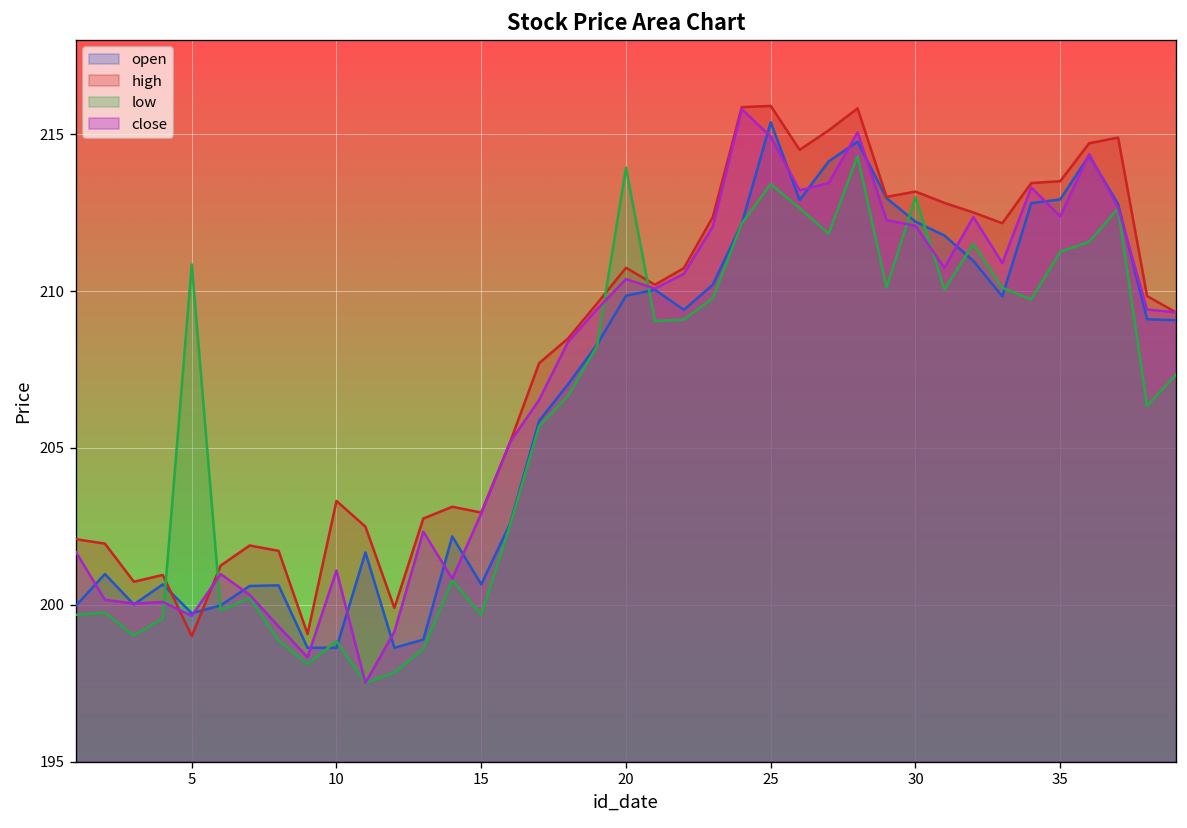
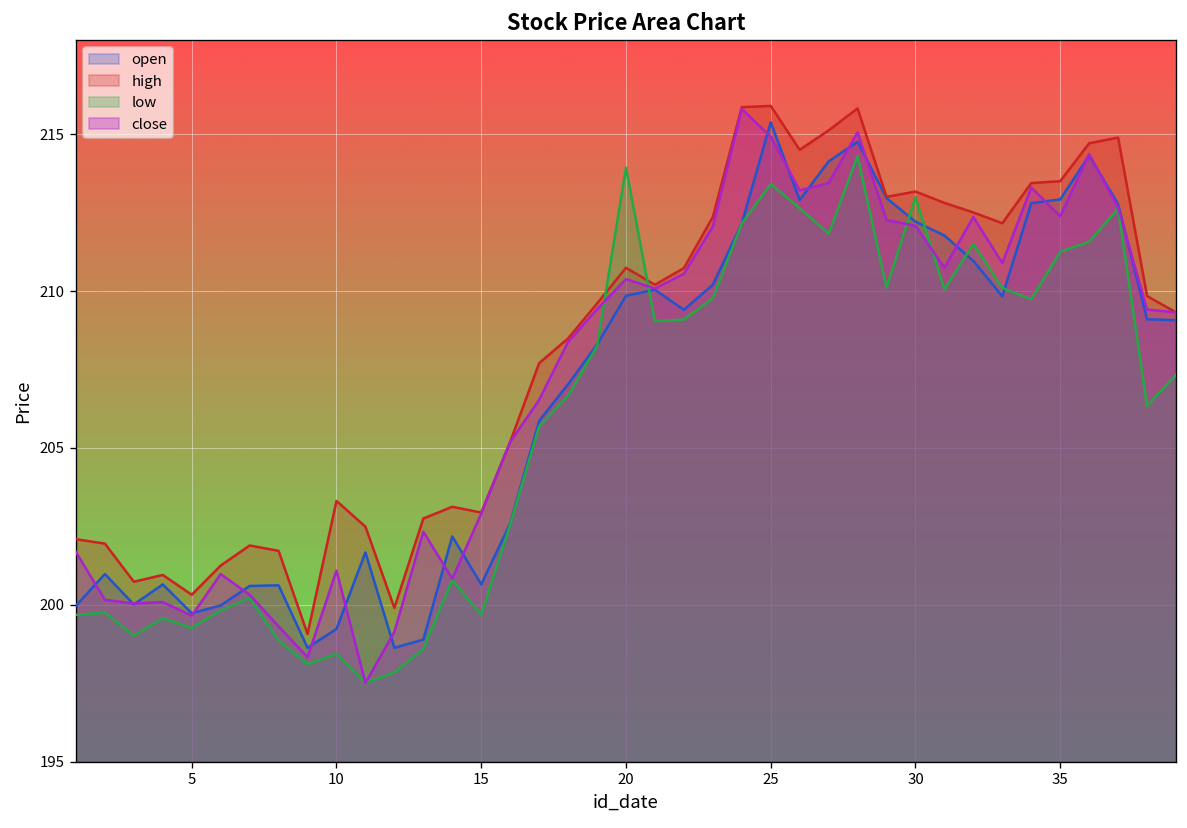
high, 5: 199.0 -> 200.3
low, 5: 210.9 -> 199.3
open, 10: 198.6 -> 199.2
low, 10: 198.8 -> 198.4
